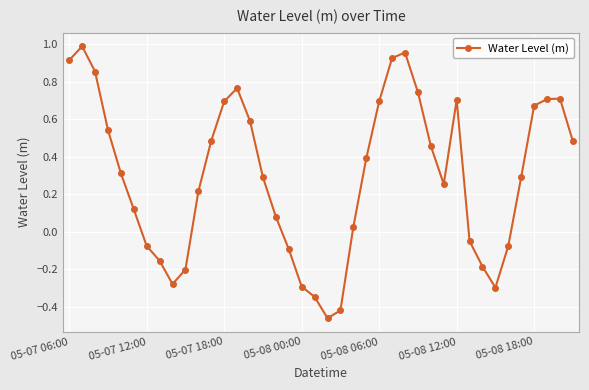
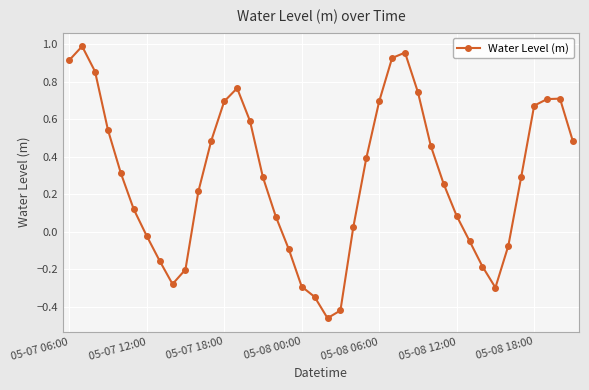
05-07 12:00: -0.08 -> -0.02
05-08 12:00: 0.70 -> 0.09
